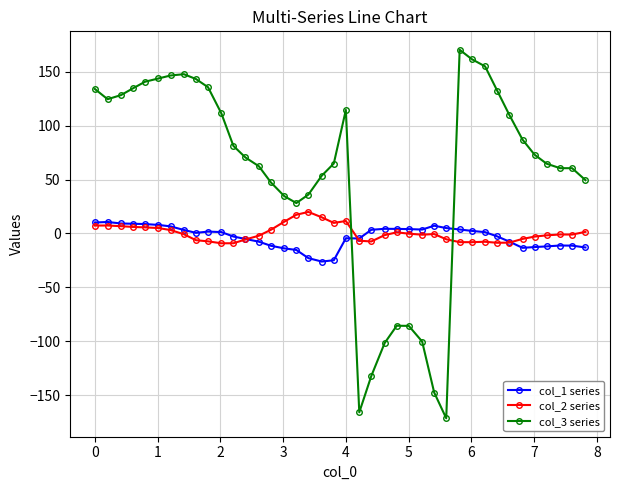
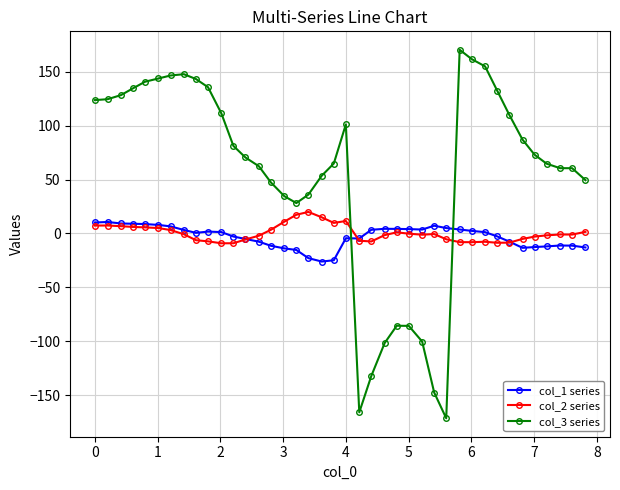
col_3 series, 0: 134 -> 124
col_3 series, 4: 114 -> 101
